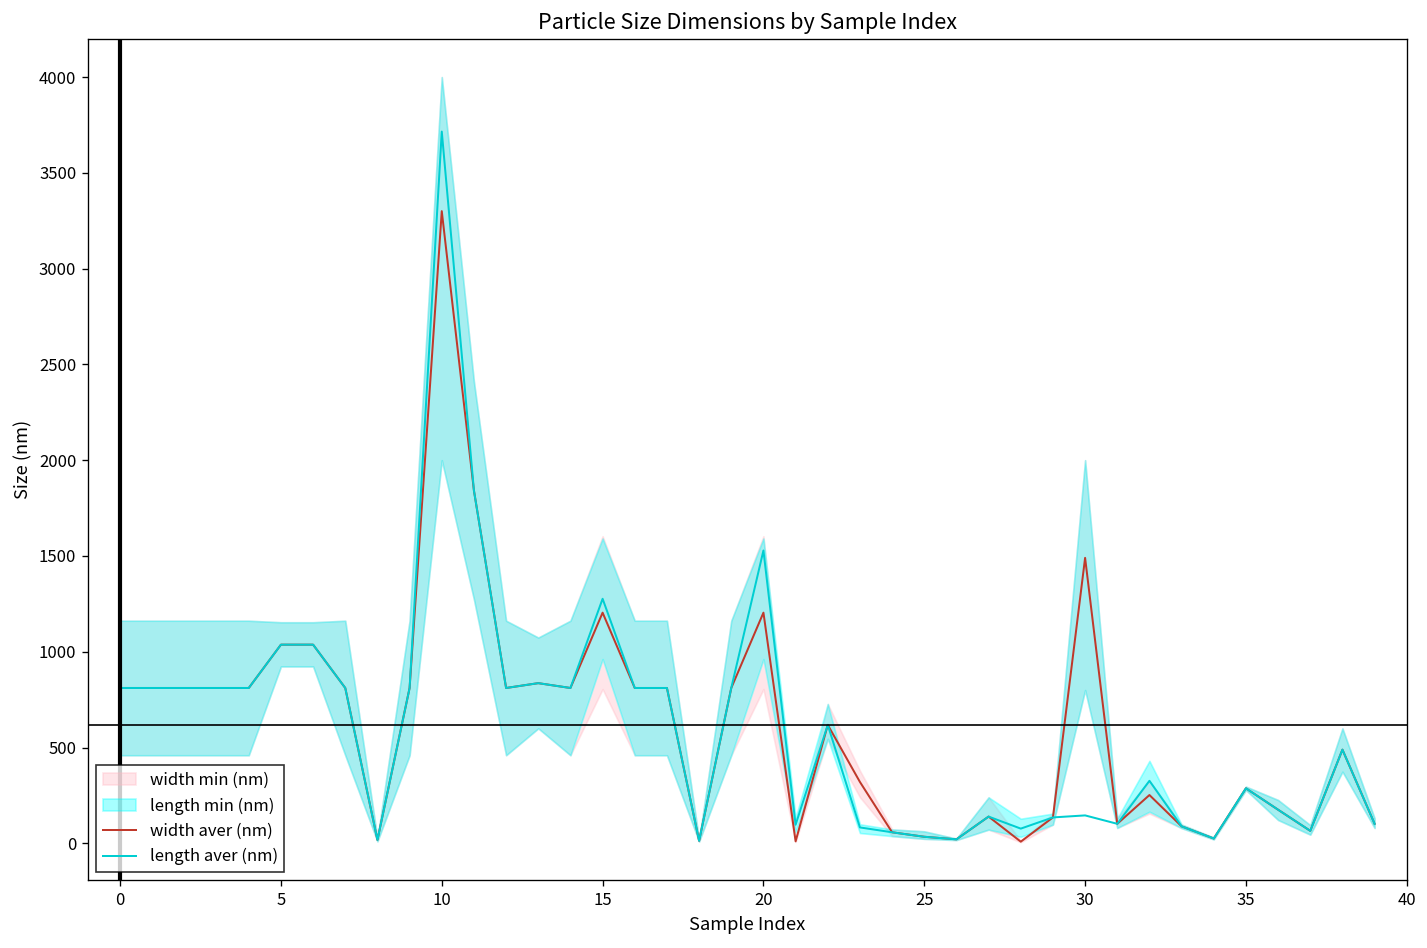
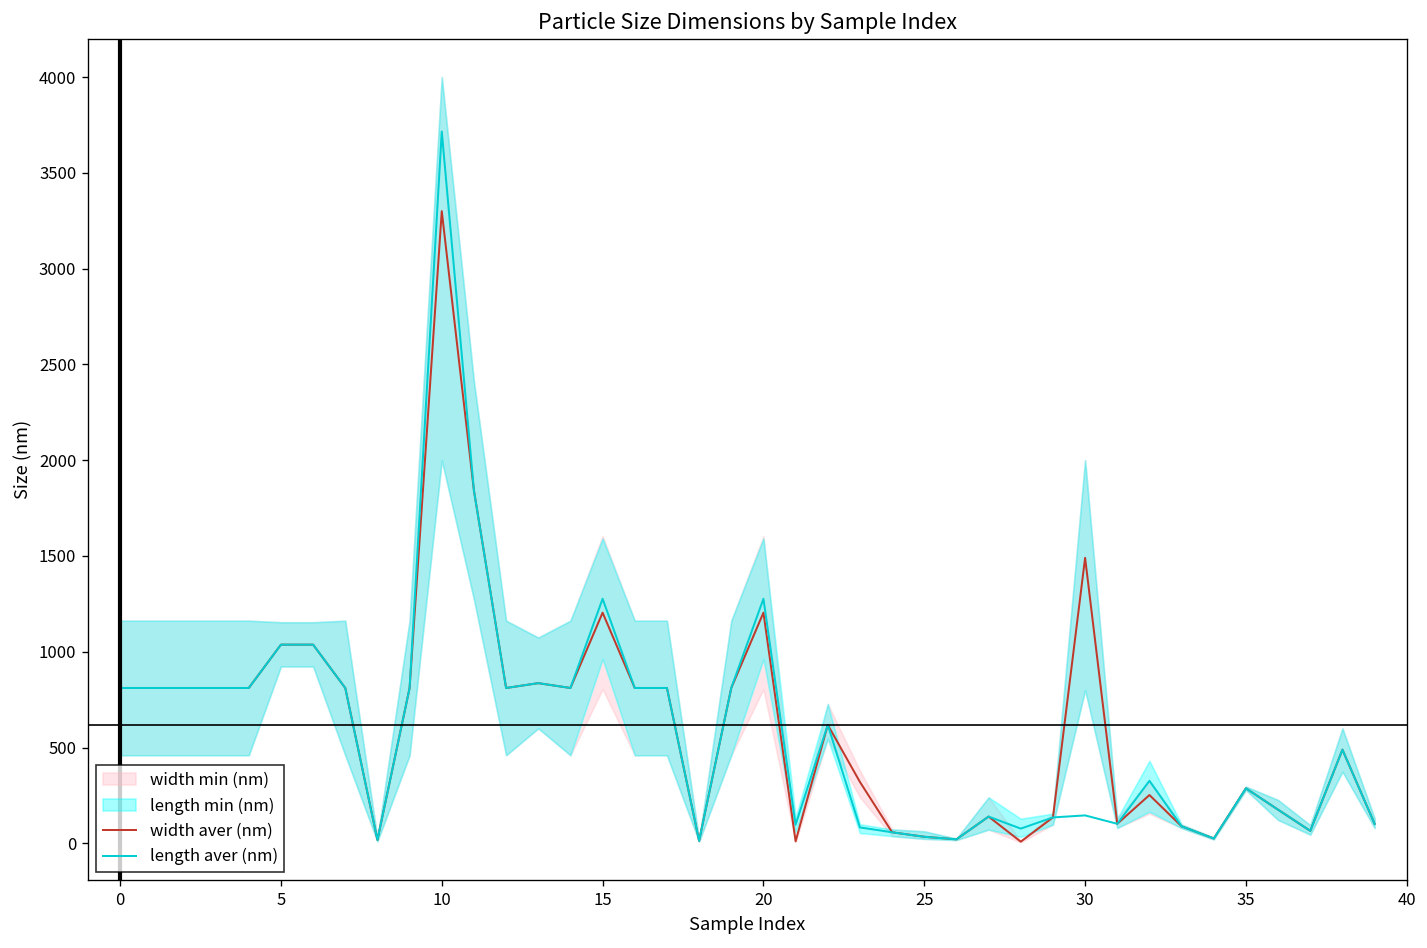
length aver (nm), 20: 1530 -> 1280
